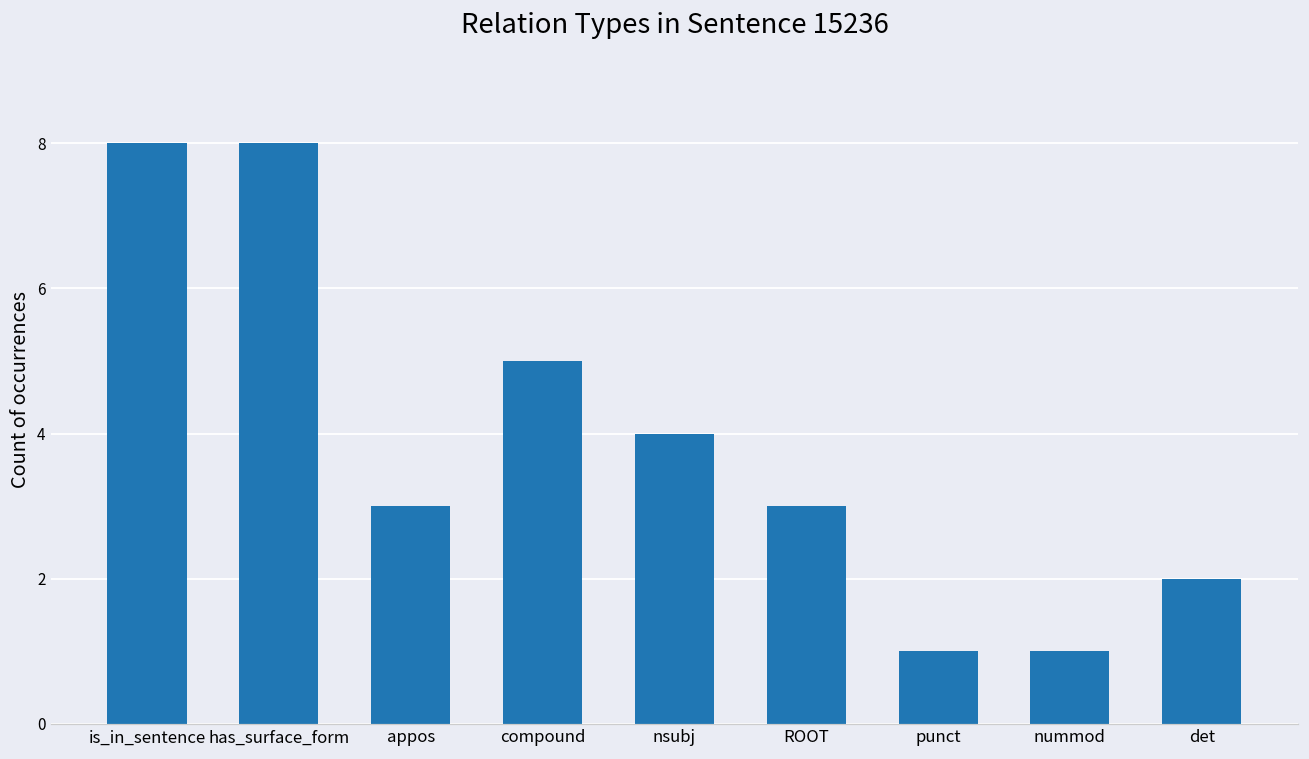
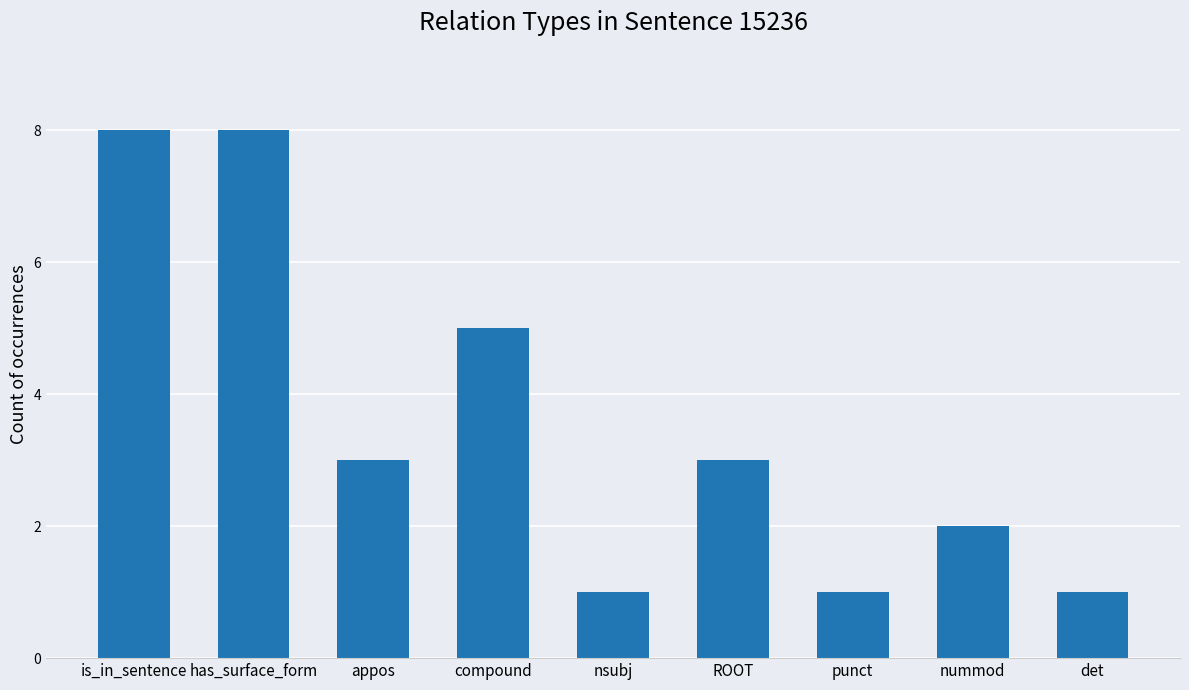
nsubj: 4 -> 1
nummod: 1 -> 2
det: 2 -> 1
